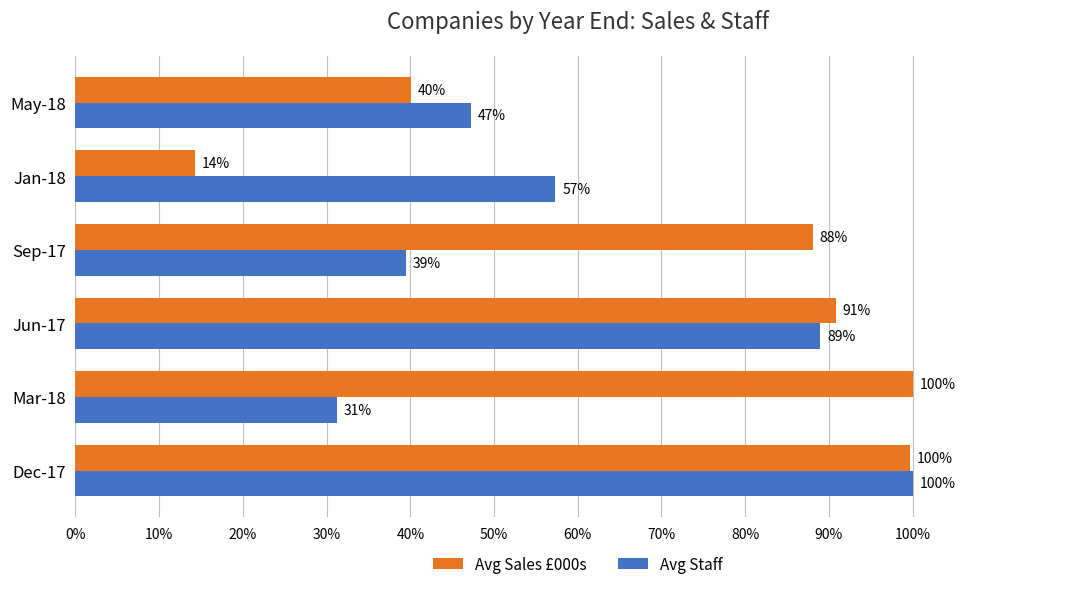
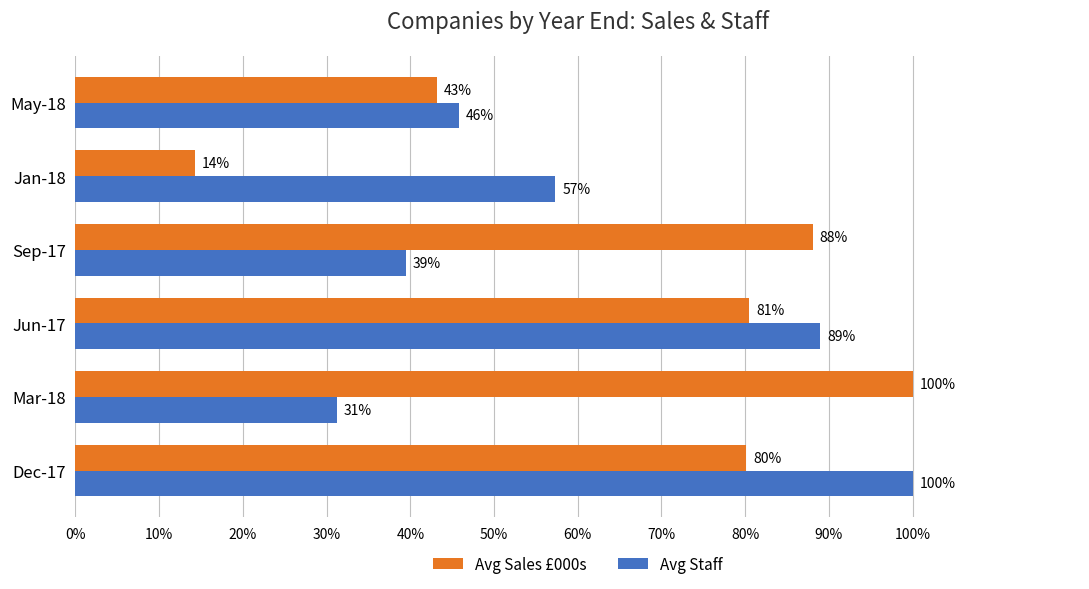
Avg Sales £000s, May-18: 40% -> 43%
Avg Staff, May-18: 47% -> 46%
Avg Sales £000s, Jun-17: 91% -> 81%
Avg Sales £000s, Dec-17: 100% -> 80%
